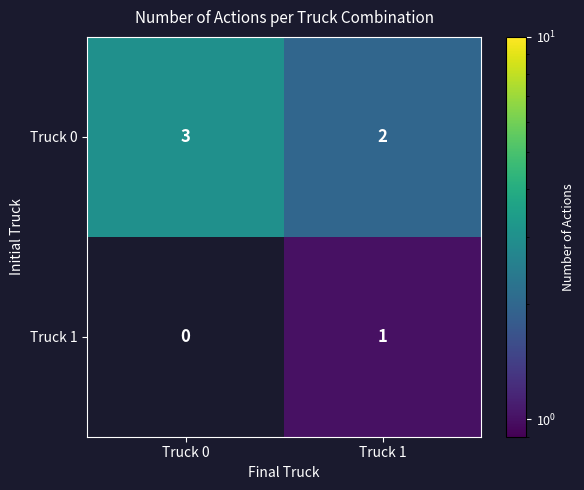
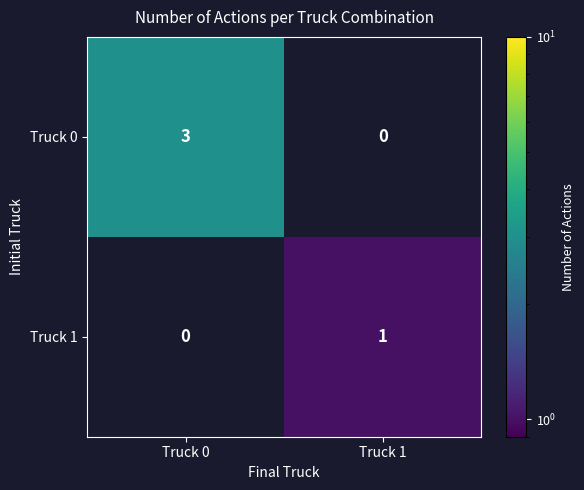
Truck 0, Truck 1: 2 -> 0
